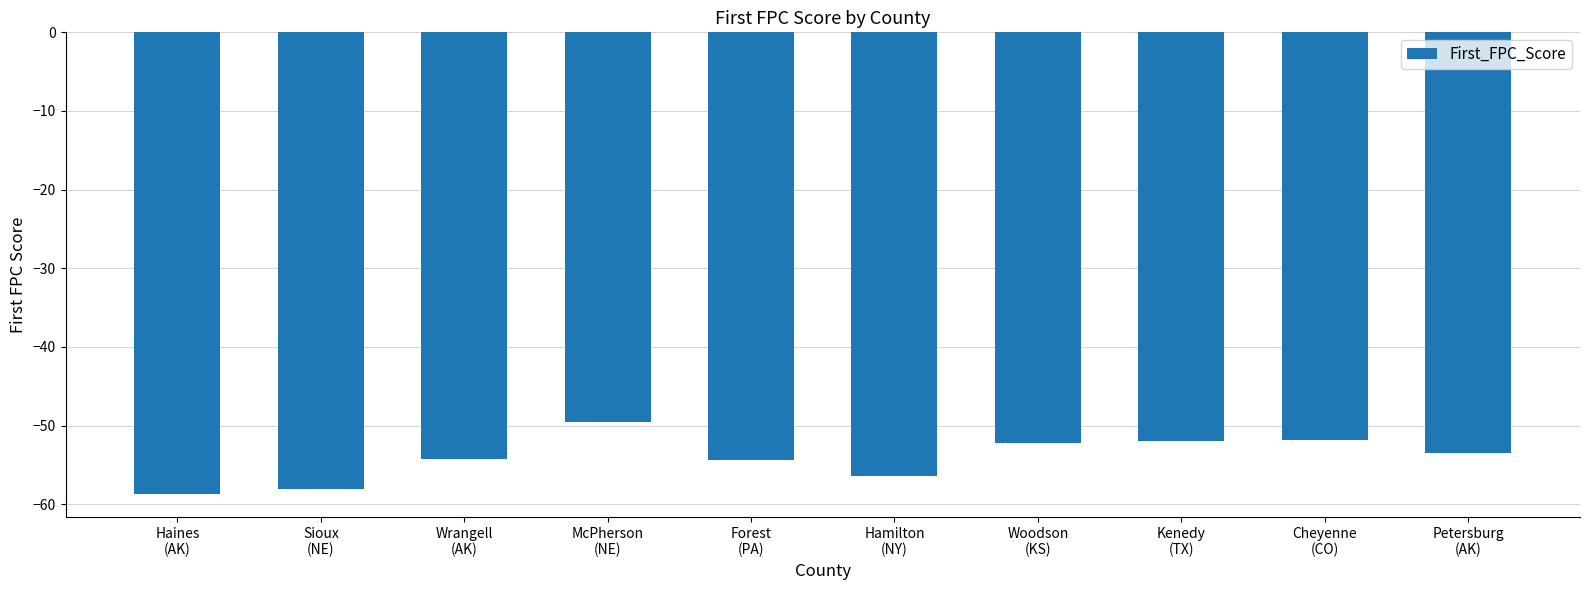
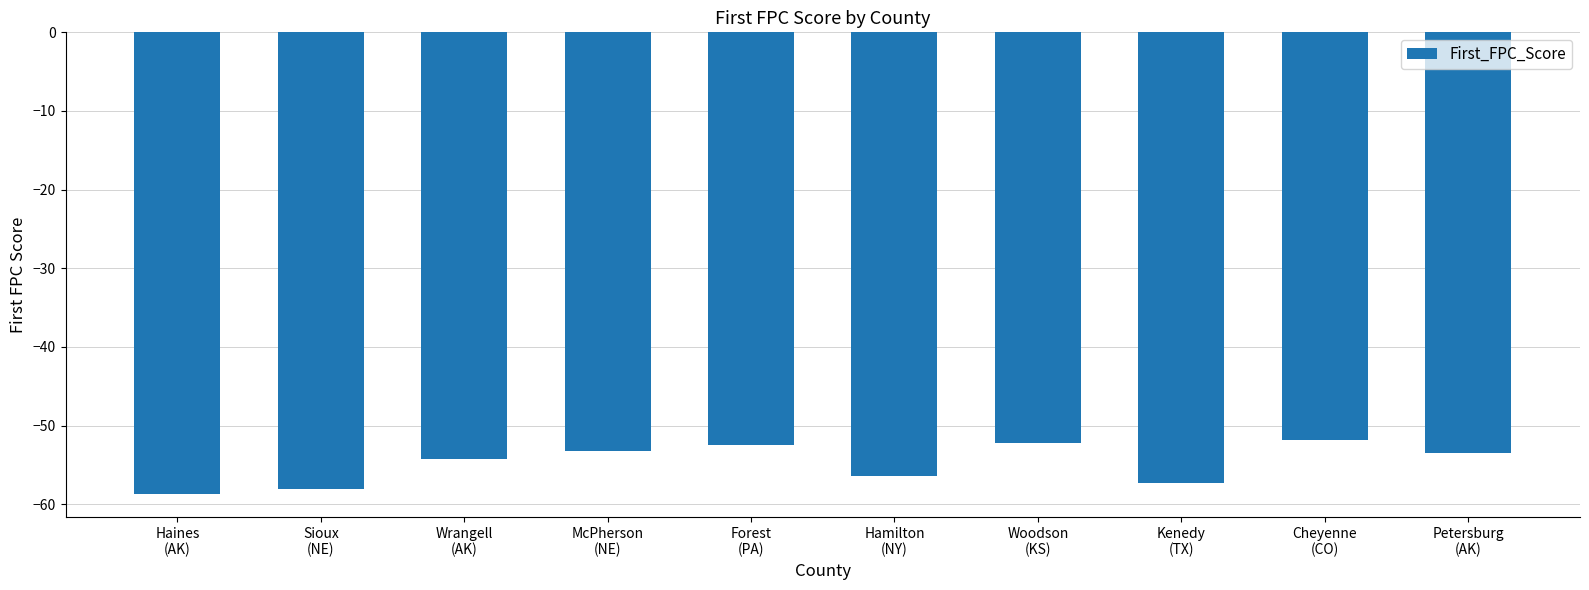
McPherson (NE): -50 -> -53
Forest (PA): -54 -> -52
Kenedy (TX): -52 -> -57
